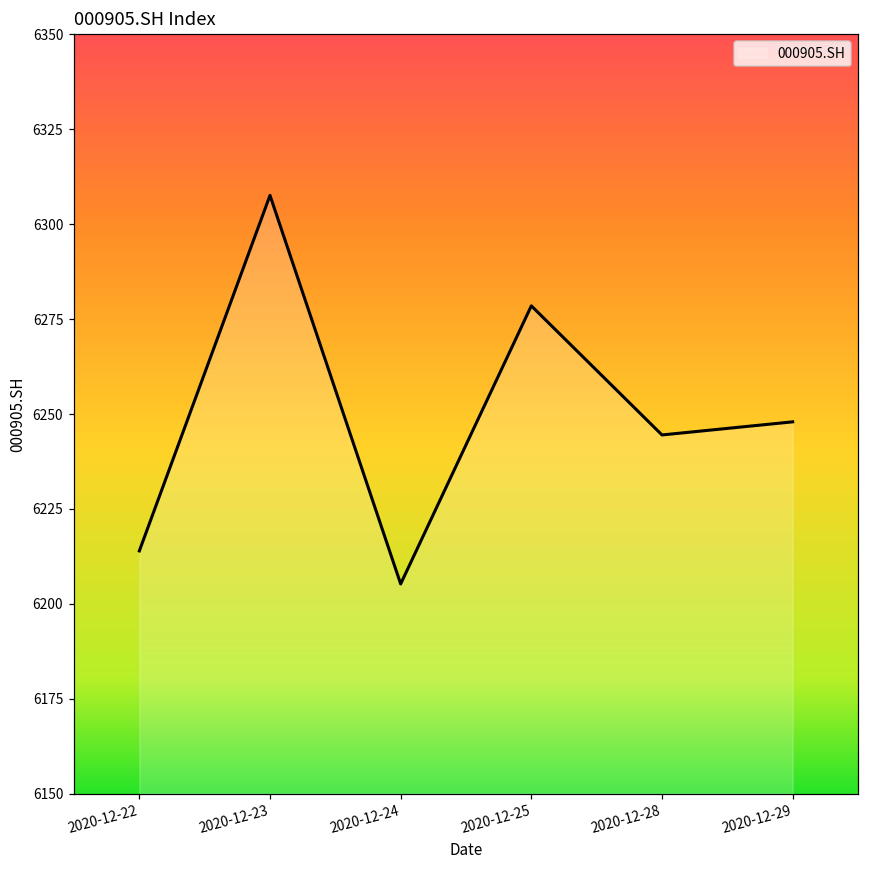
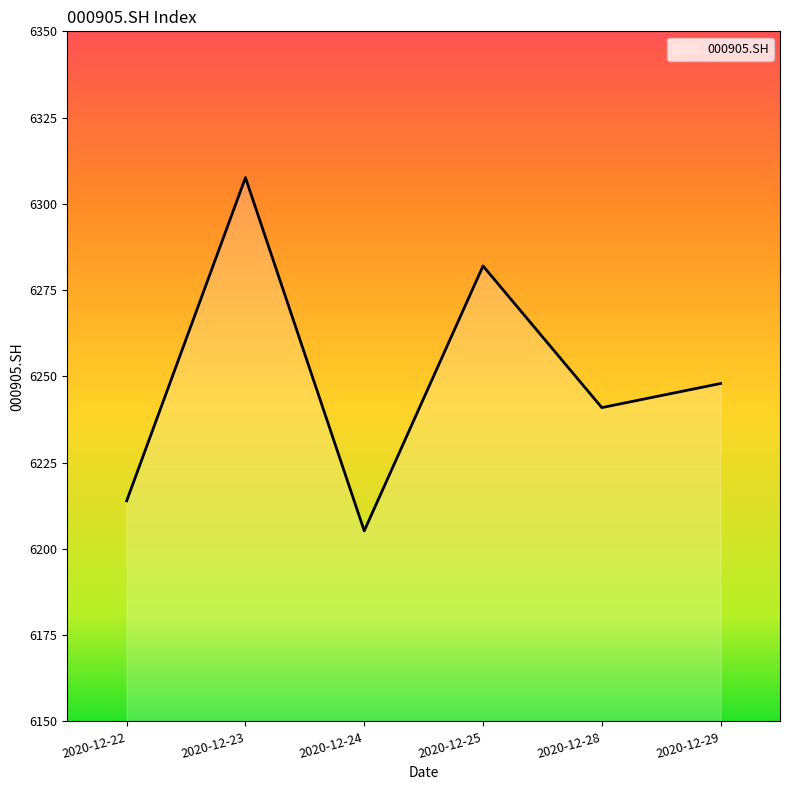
2020-12-25: 6278 -> 6282
2020-12-28: 6244 -> 6241
